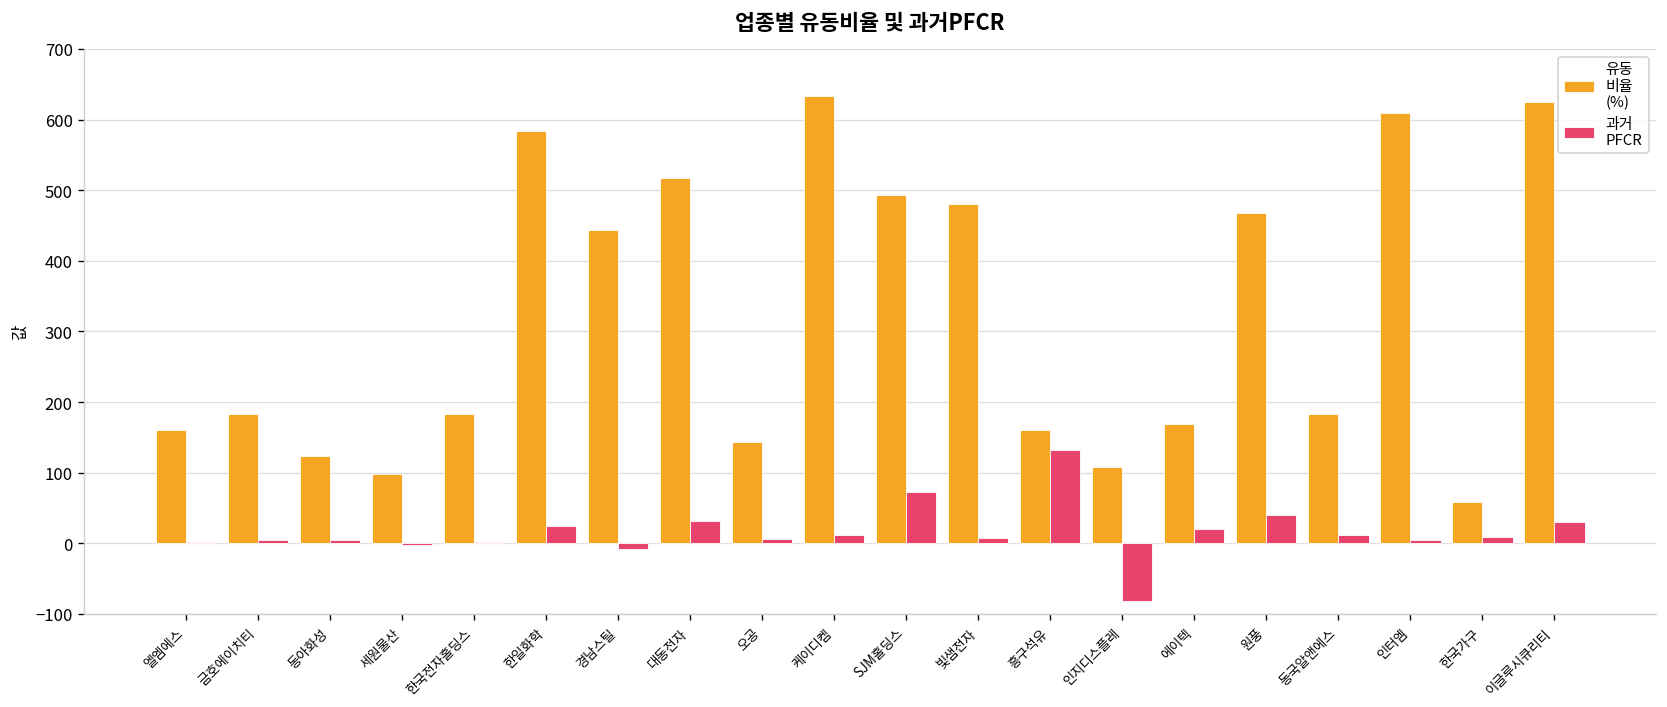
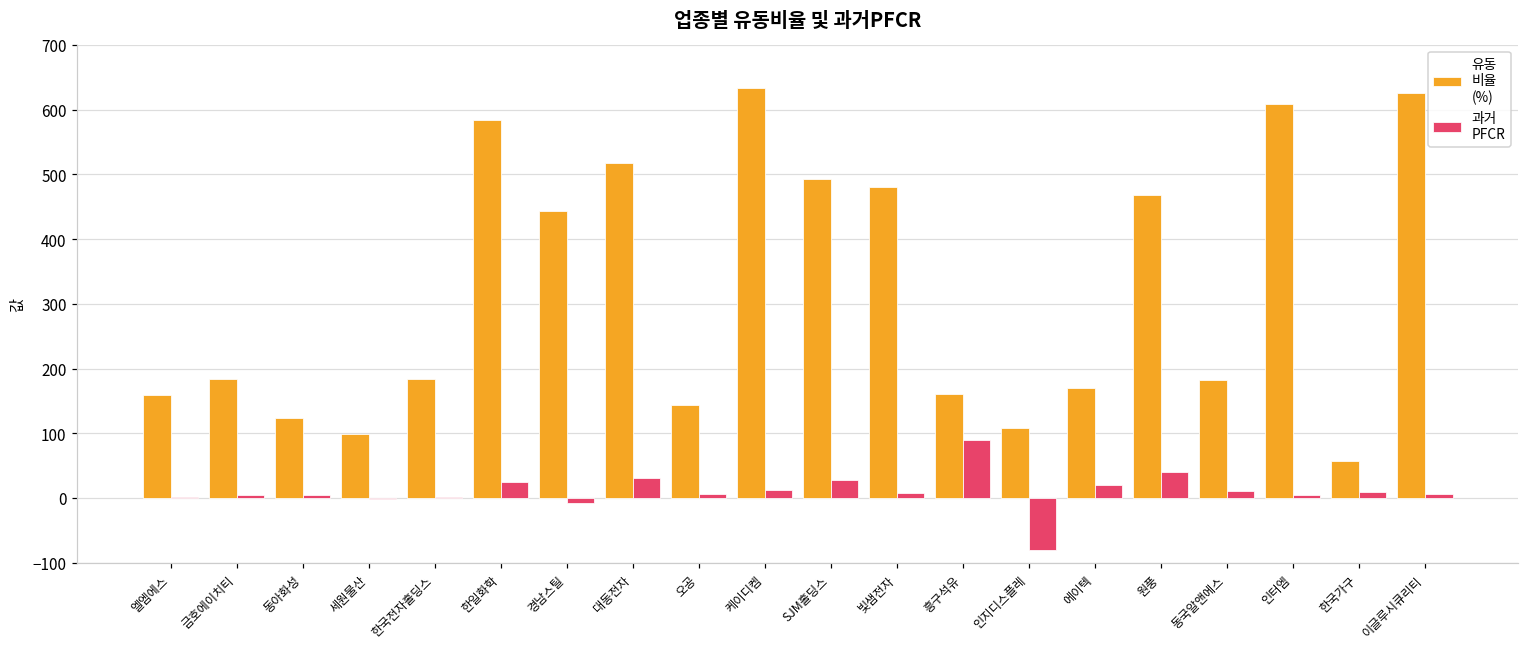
과거 PFCR, SJM홀딩스: 70 -> 30
과거 PFCR, 흥구석유: 130 -> 90
과거 PFCR, 이글루시큐리티: 30 -> 10
